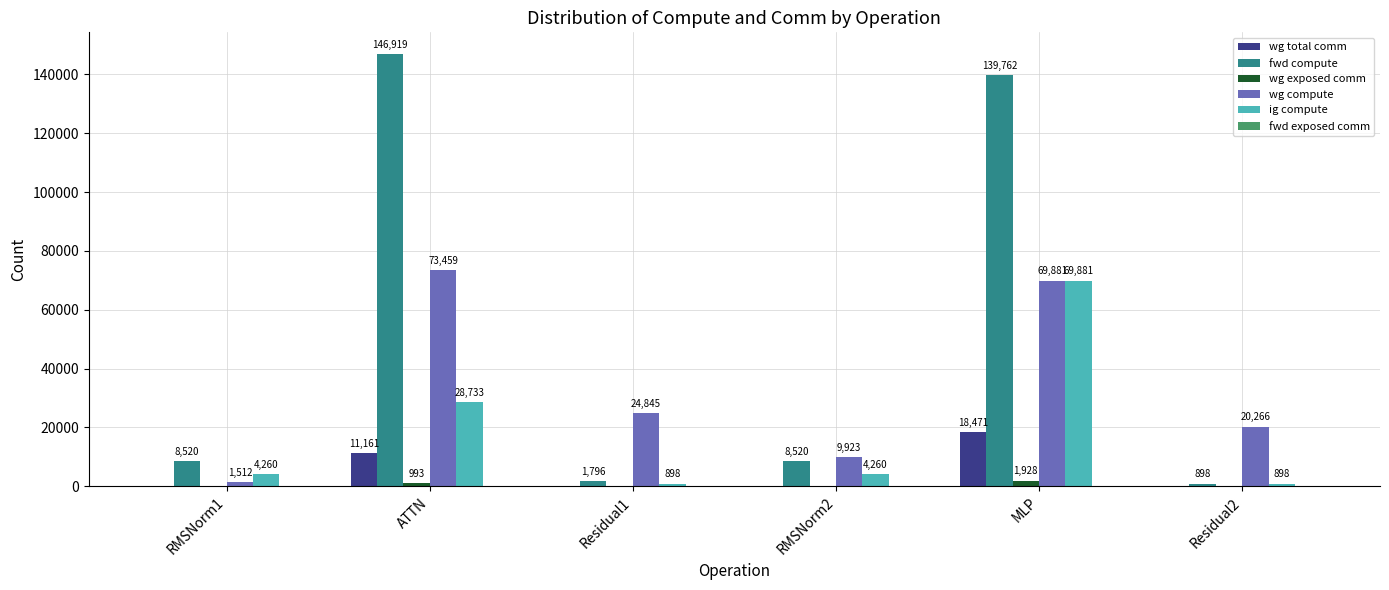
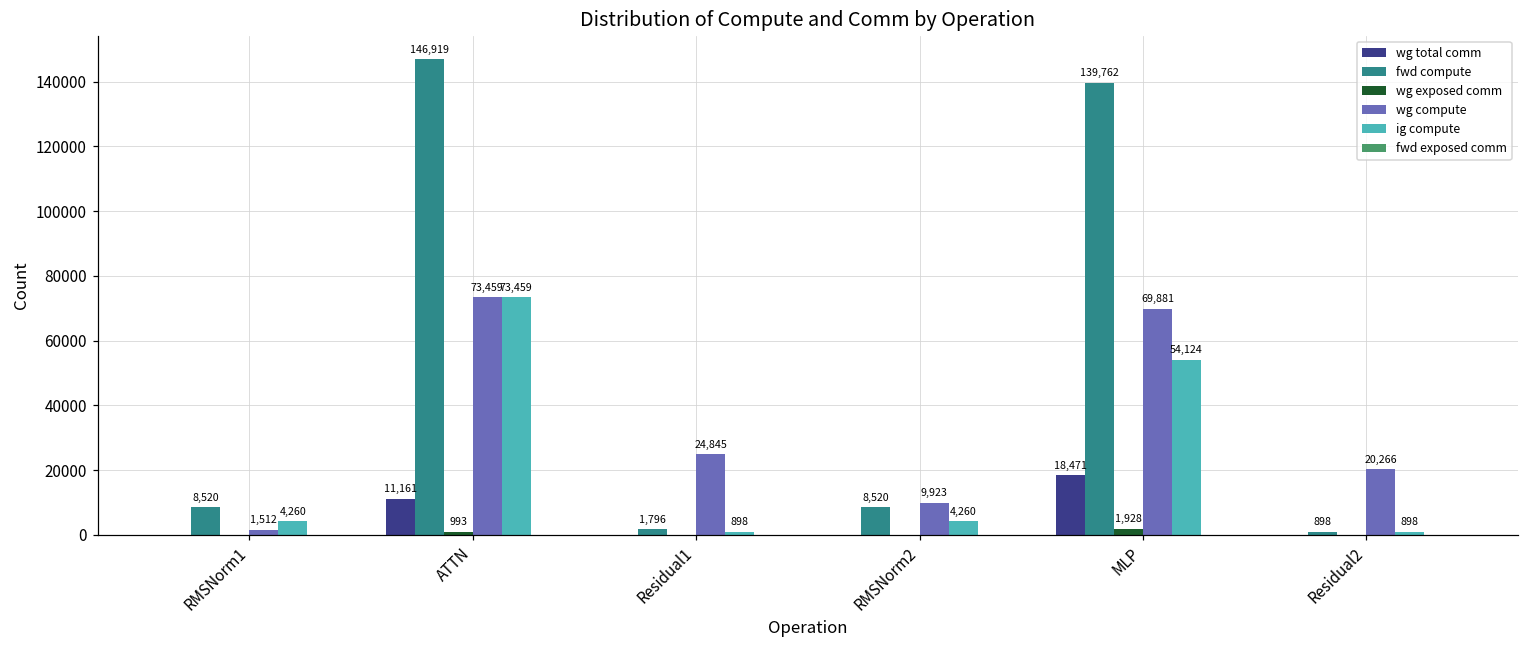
ig compute, ATTN: 28,733 -> 73,459
ig compute, MLP: 69,881 -> 54,124
